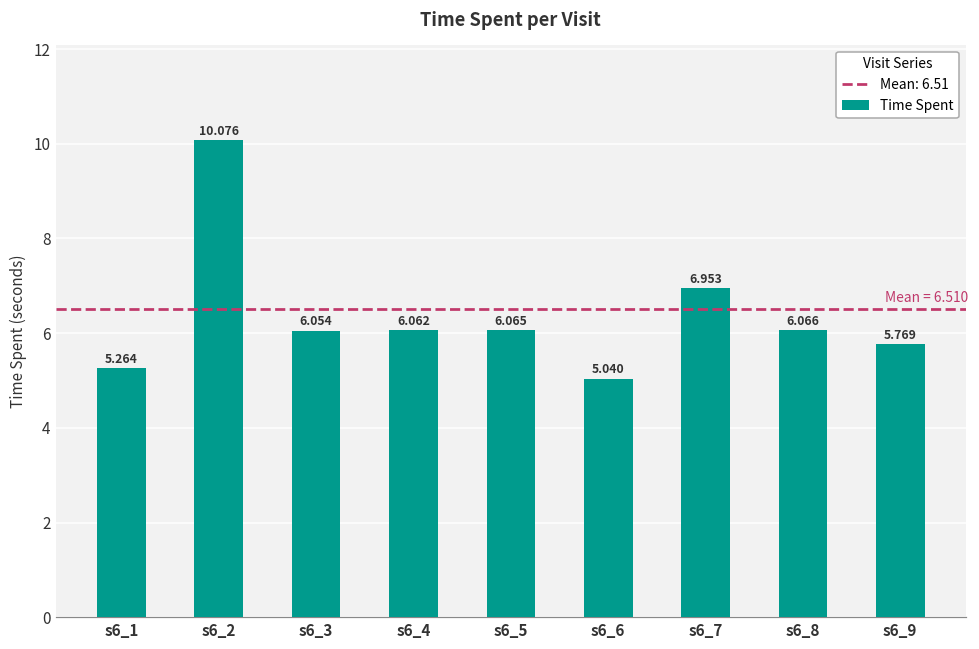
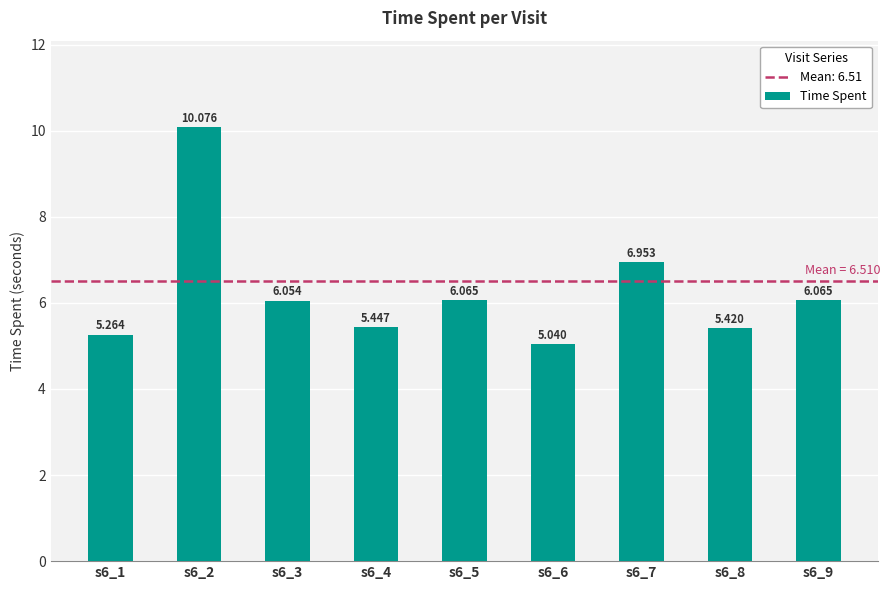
s6_4: 6.062 -> 5.447
s6_8: 6.066 -> 5.420
s6_9: 5.769 -> 6.065
